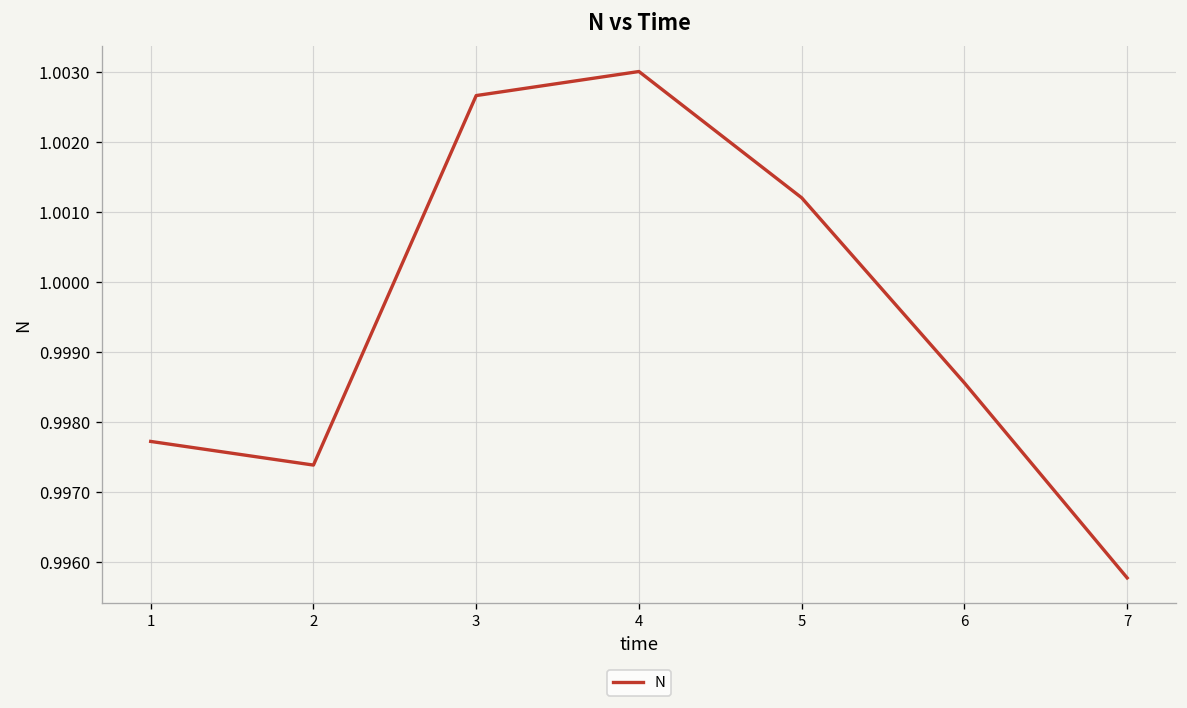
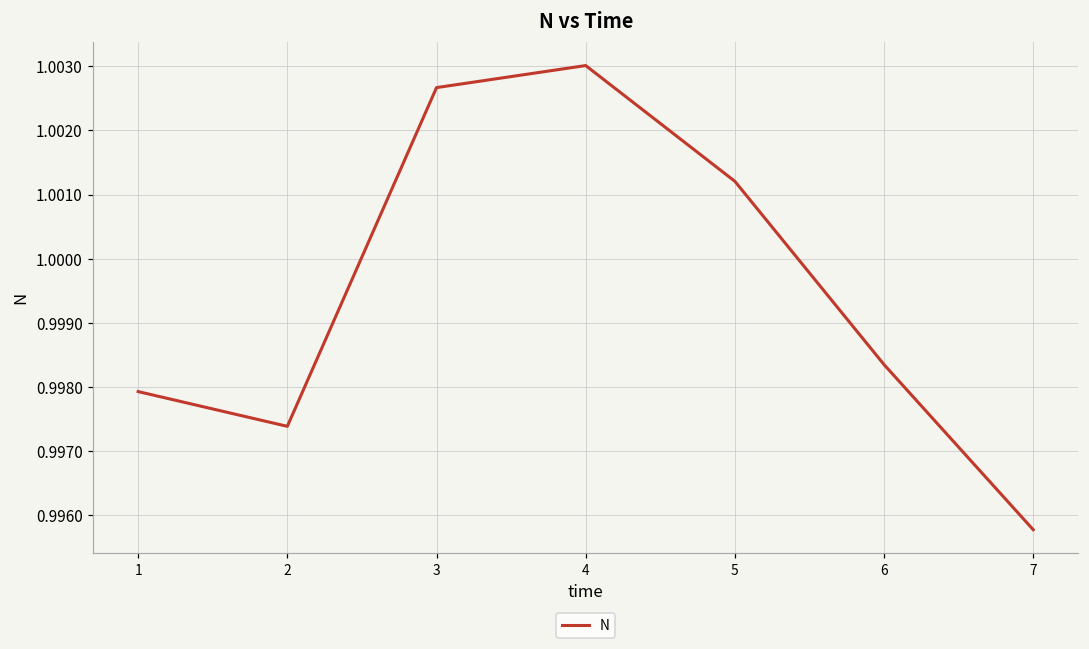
1: 0.9977 -> 0.9979
6: 0.9986 -> 0.9983
